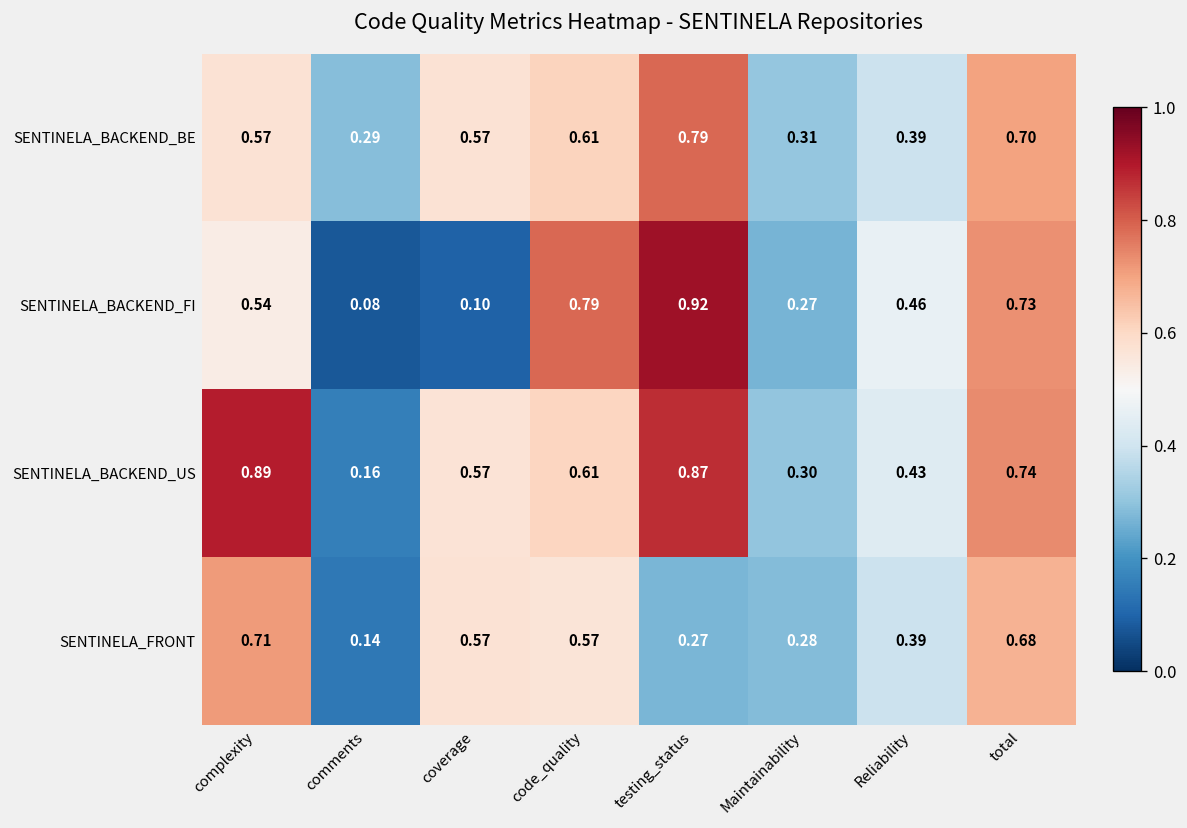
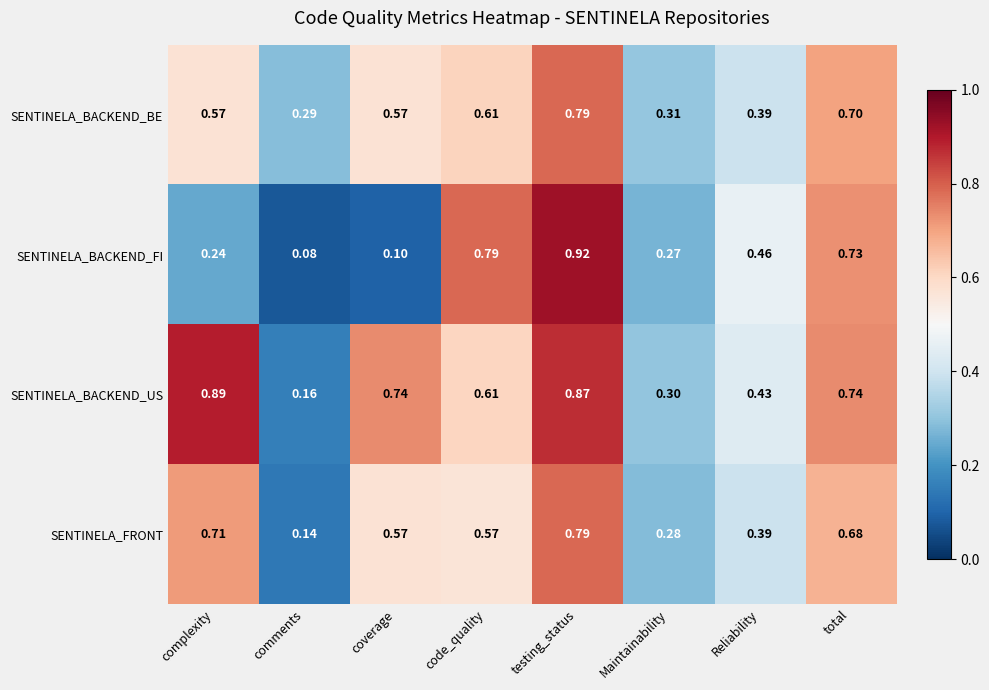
SENTINELA_BACKEND_FI, complexity: 0.54 -> 0.24
SENTINELA_BACKEND_US, coverage: 0.57 -> 0.74
SENTINELA_FRONT, testing_status: 0.27 -> 0.79
